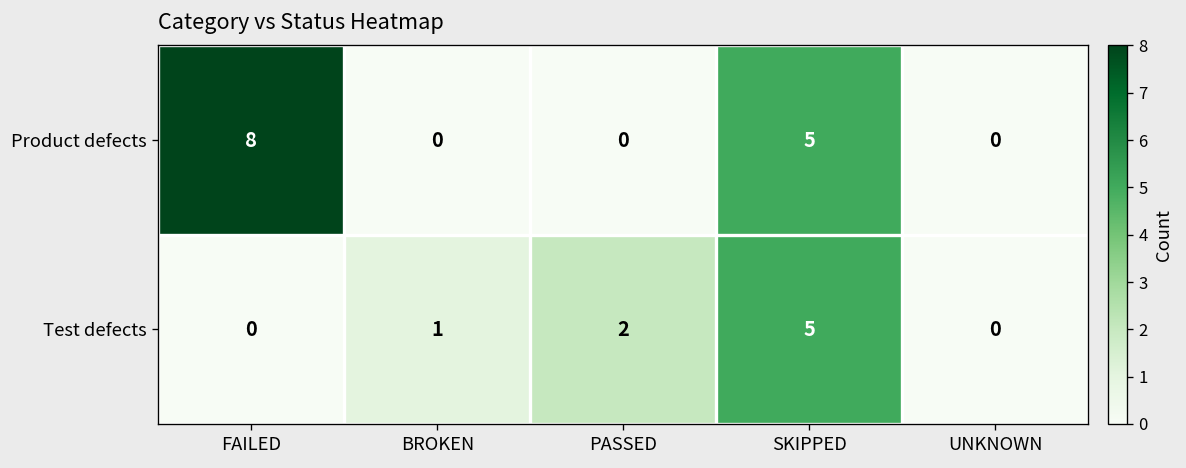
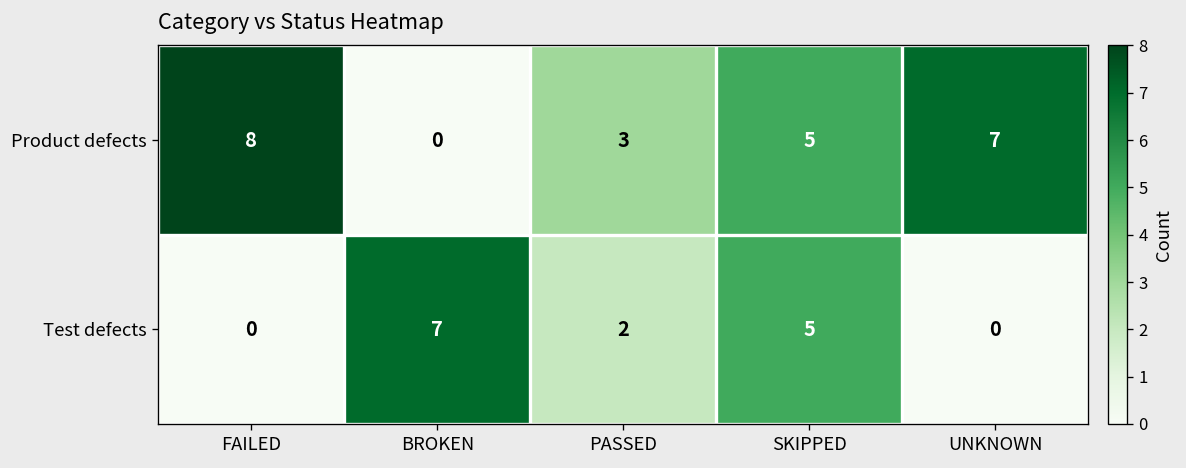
Product defects, PASSED: 0 -> 3
Product defects, UNKNOWN: 0 -> 7
Test defects, BROKEN: 1 -> 7
